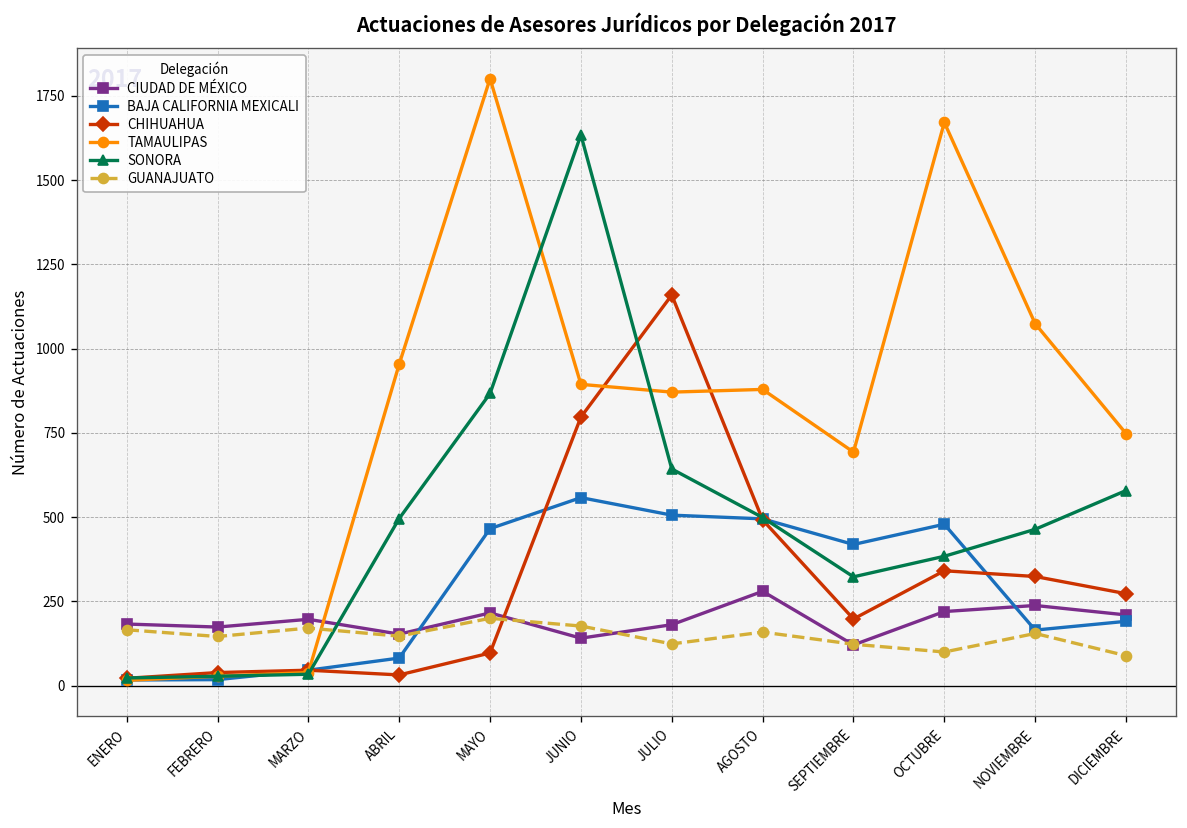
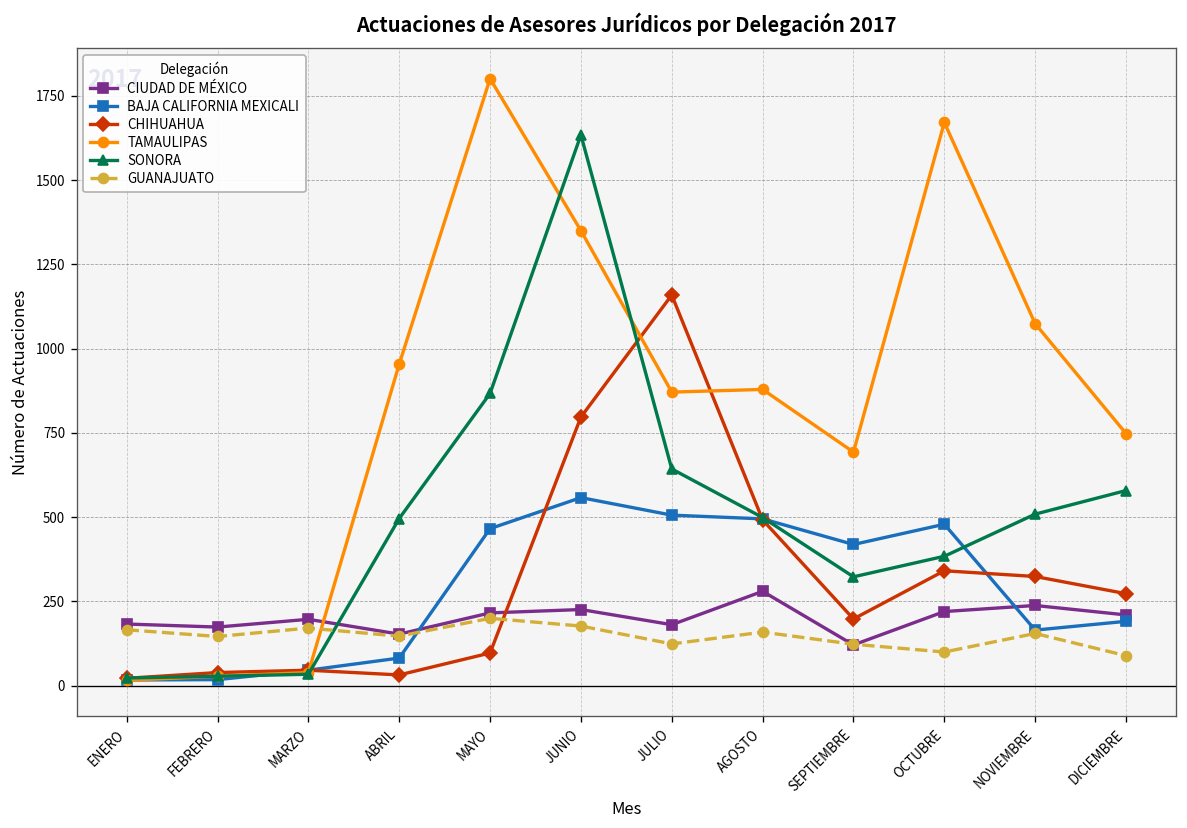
CIUDAD DE MÉXICO, JUNIO: 140 -> 230
TAMAULIPAS, JUNIO: 890 -> 1350
SONORA, NOVIEMBRE: 460 -> 510
